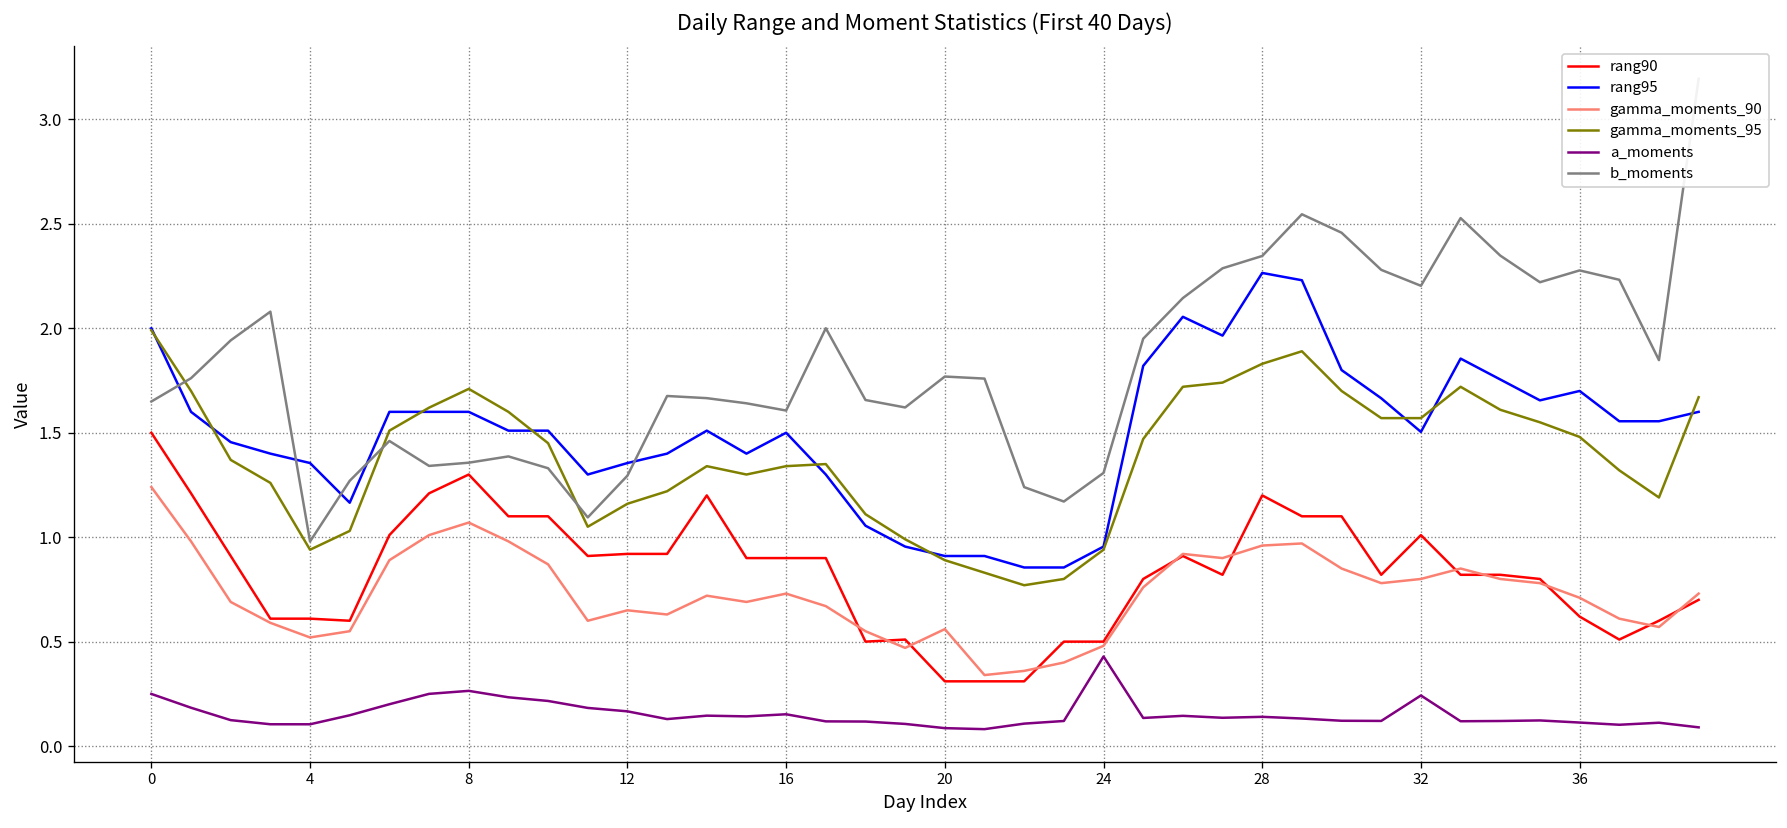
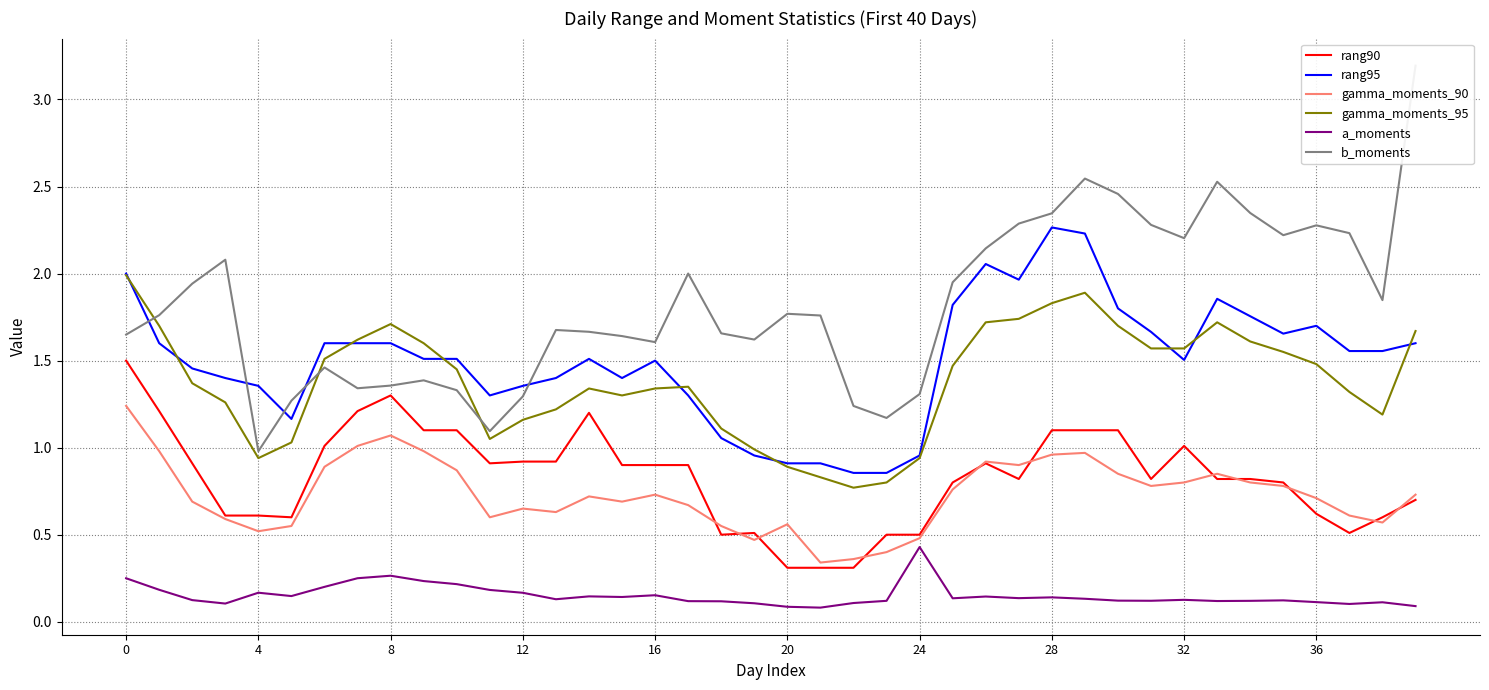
a_moments, 4: 0.10 -> 0.17
rang90, 28: 1.2 -> 1.1
a_moments, 32: 0.24 -> 0.13
